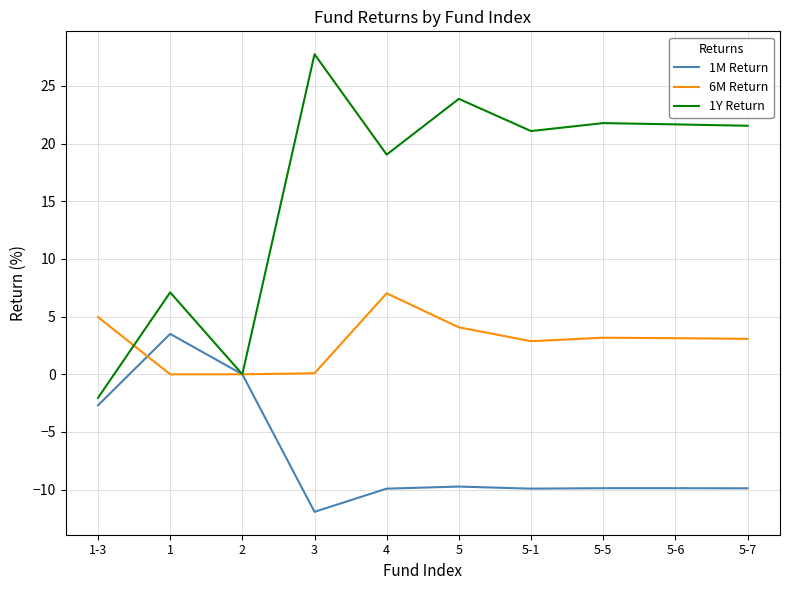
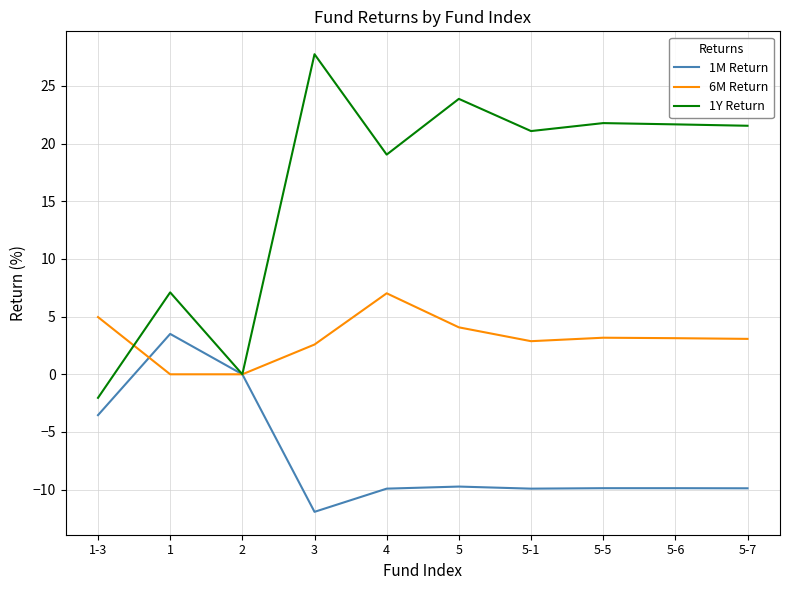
1M Return, 1-3: -2.7 -> -3.5
6M Return, 3: 0.1 -> 2.6
